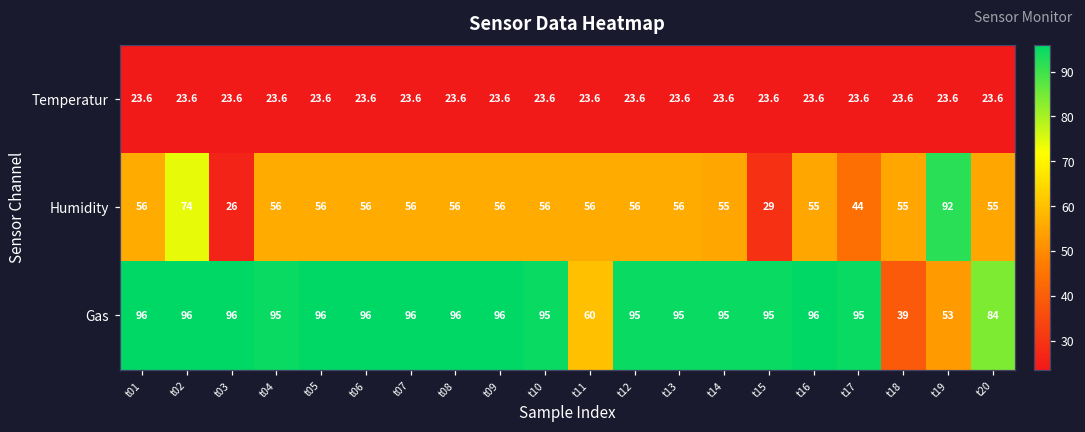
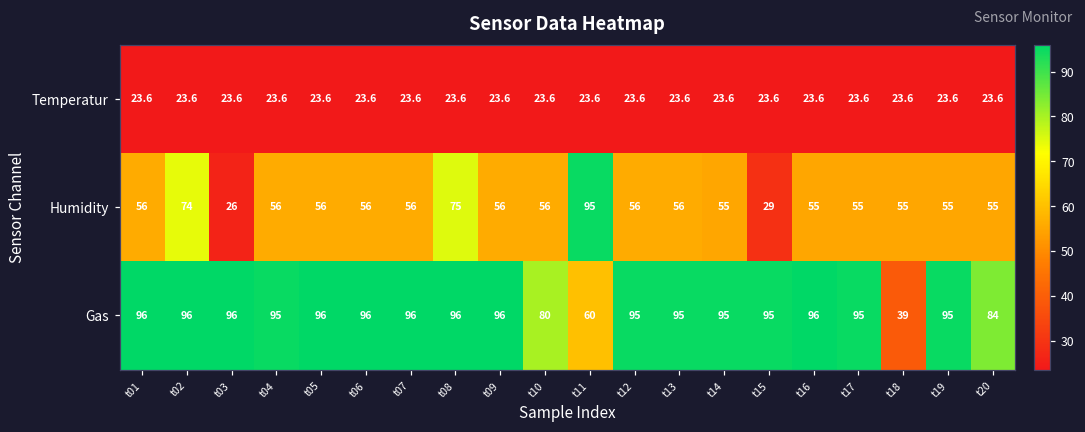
Humidity, t08: 56 -> 75
Humidity, t11: 56 -> 95
Humidity, t17: 44 -> 55
Humidity, t19: 92 -> 55
Gas, t10: 95 -> 80
Gas, t19: 53 -> 95
